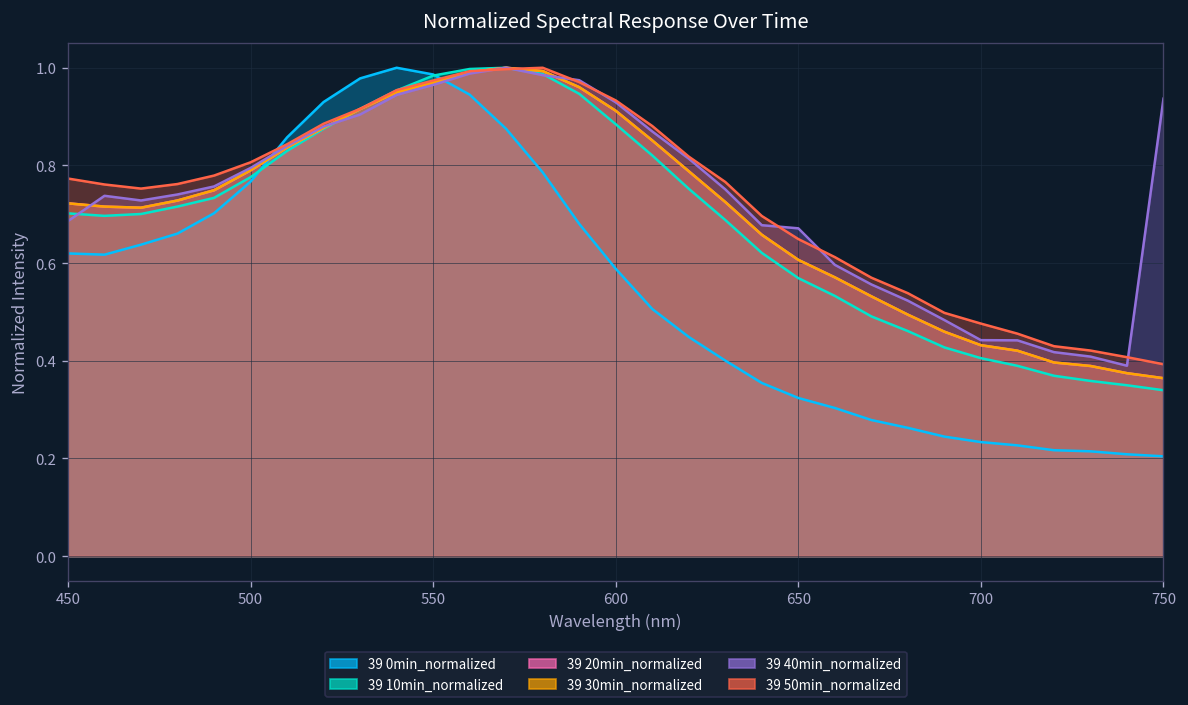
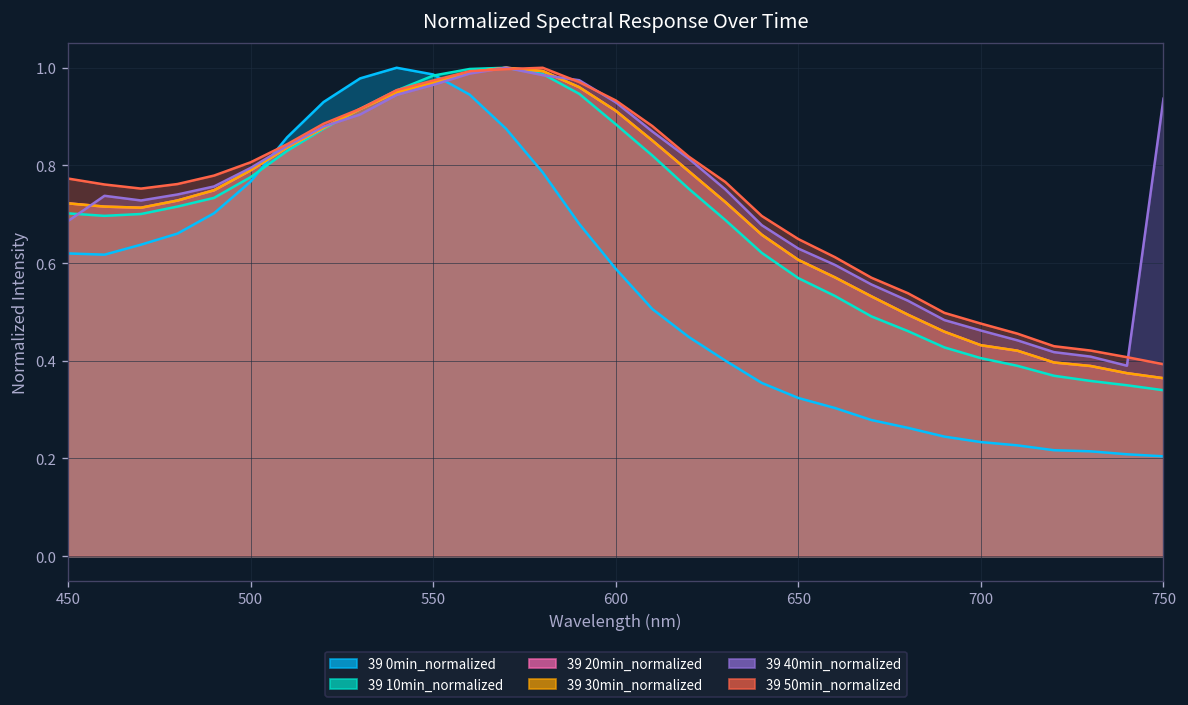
39 40min_normalized, 650: 0.67 -> 0.63
39 40min_normalized, 700: 0.44 -> 0.46
